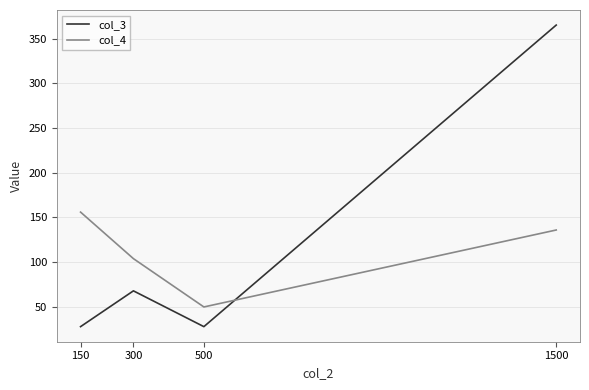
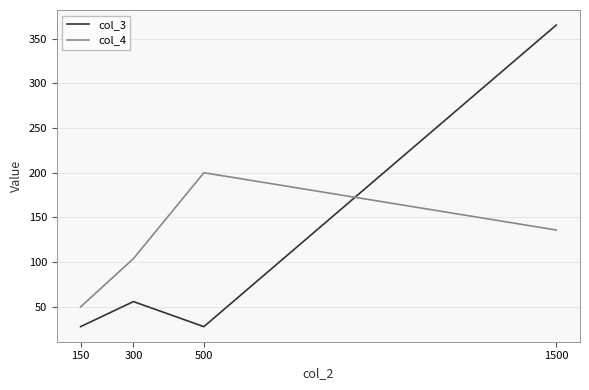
col_4, 150: 160 -> 50
col_3, 300: 70 -> 60
col_4, 500: 50 -> 200
